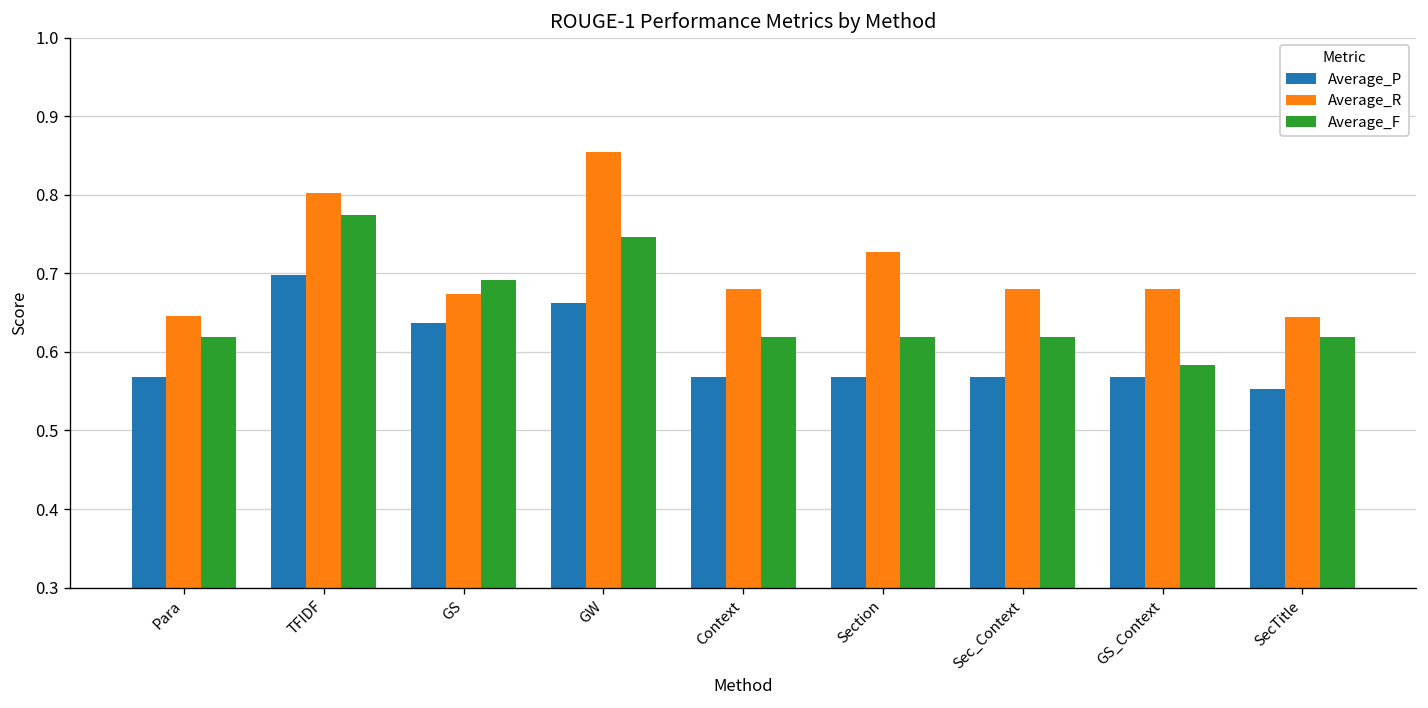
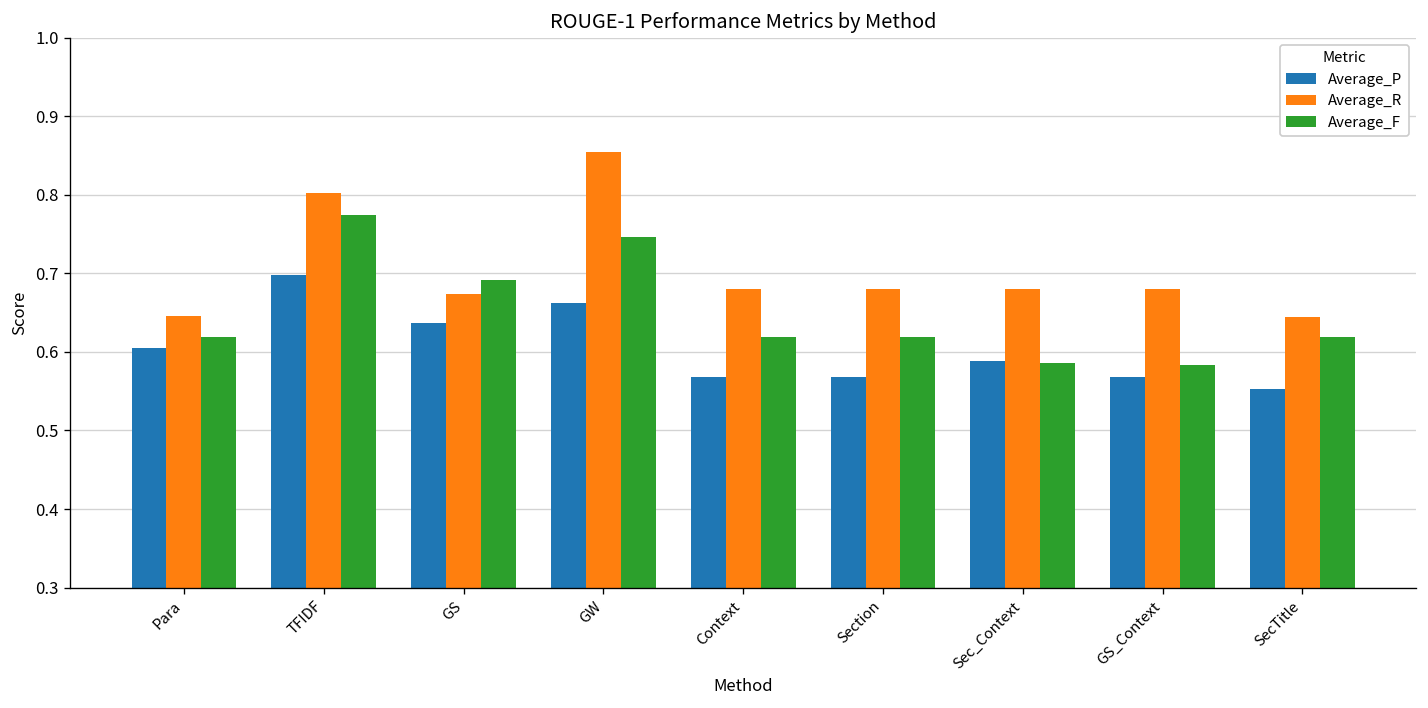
Average_P, Para: 0.57 -> 0.61
Average_R, Section: 0.73 -> 0.68
Average_P, Sec_Context: 0.57 -> 0.59
Average_F, Sec_Context: 0.62 -> 0.59
